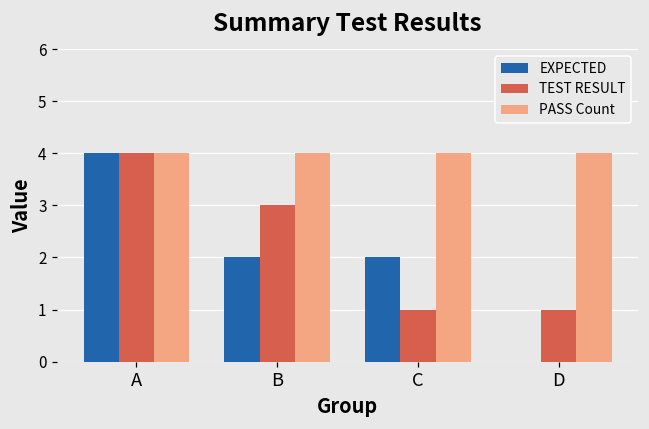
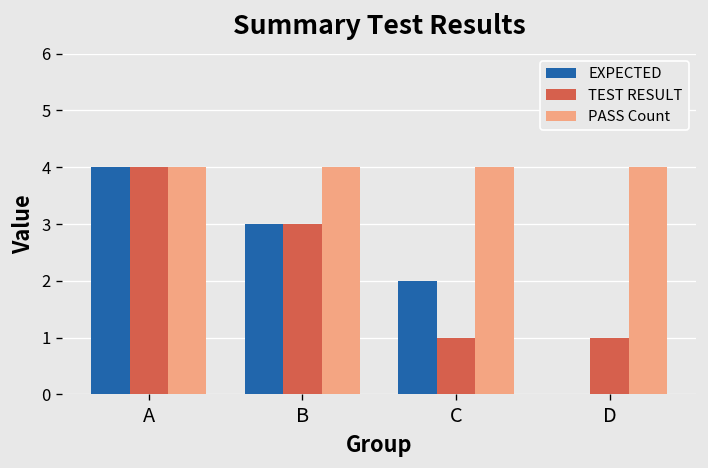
EXPECTED, B: 2 -> 3
